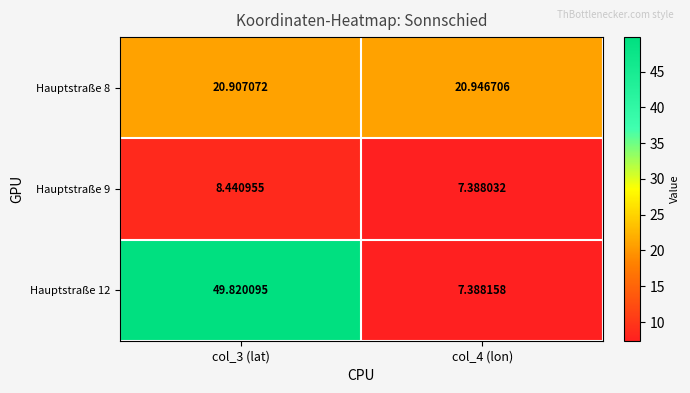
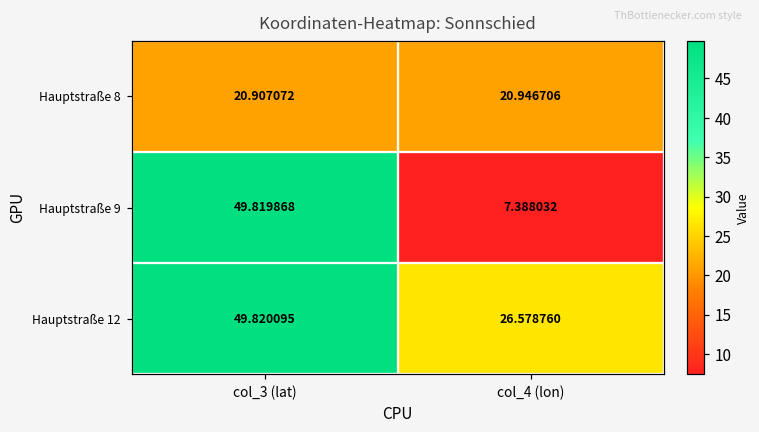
Hauptstraße 9, col_3 (lat): 8.440955 -> 49.819868
Hauptstraße 12, col_4 (lon): 7.388158 -> 26.578760
